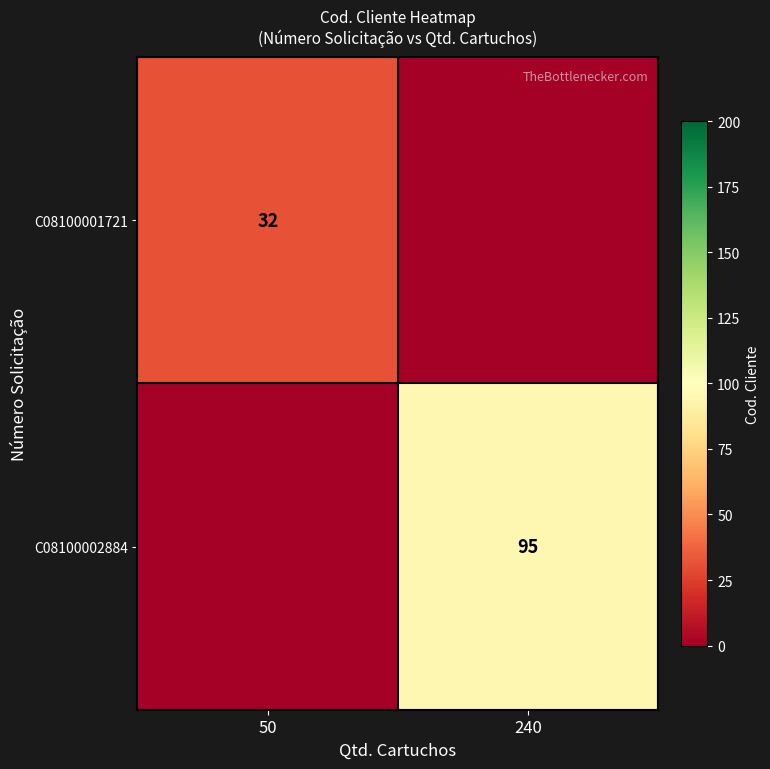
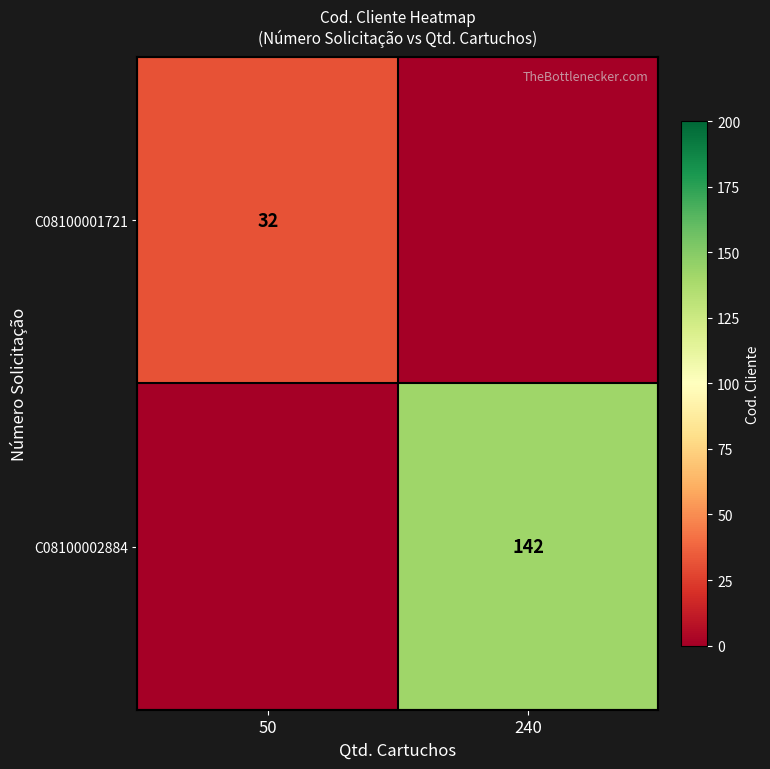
C08100002884, 240: 95 -> 142
